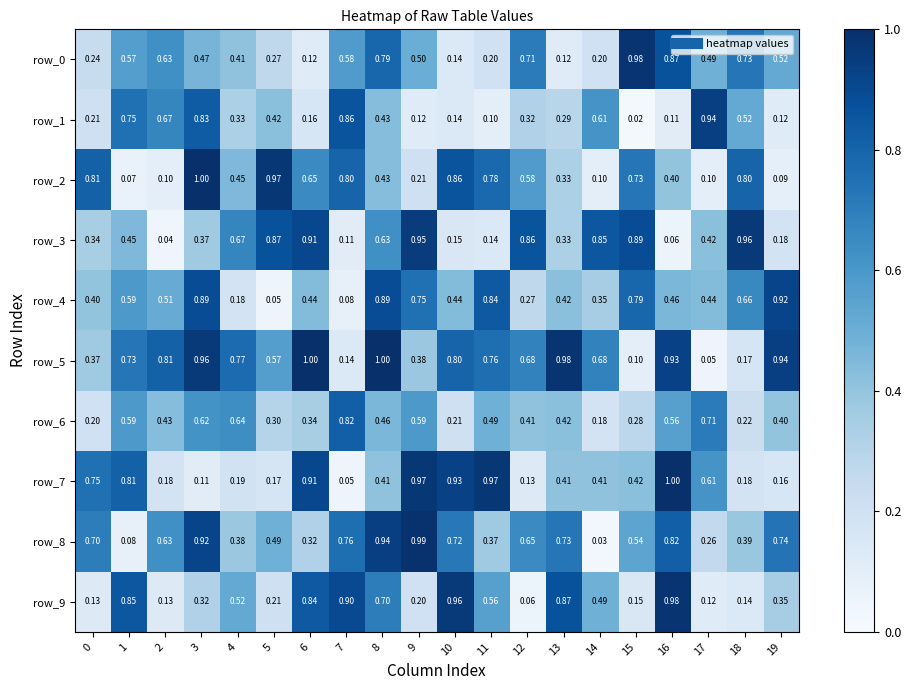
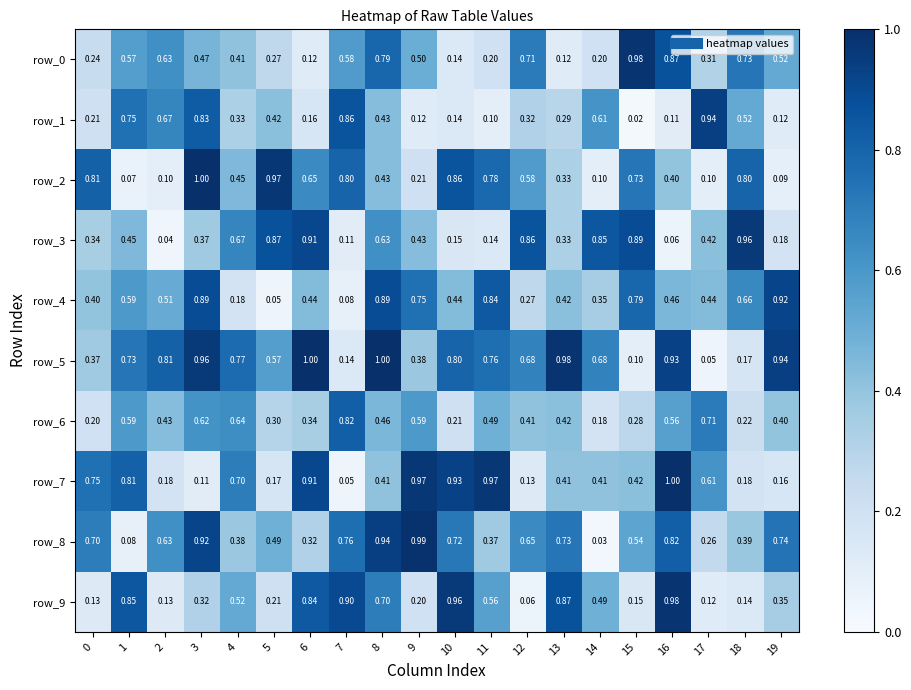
row_0, 17: 0.49 -> 0.31
row_3, 9: 0.95 -> 0.43
row_7, 4: 0.19 -> 0.70
